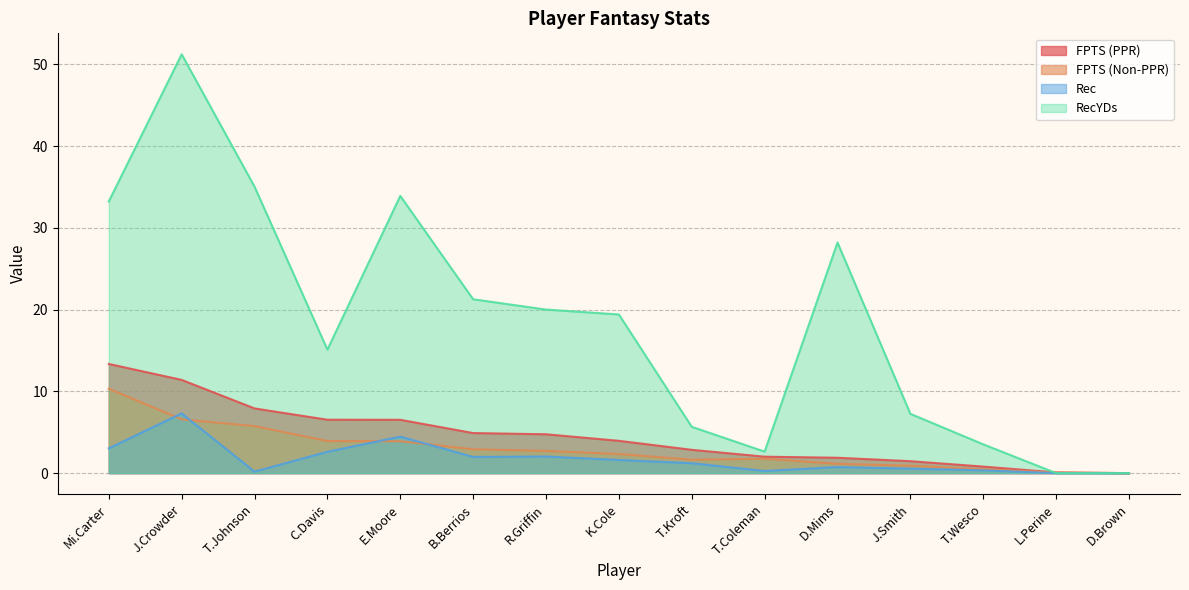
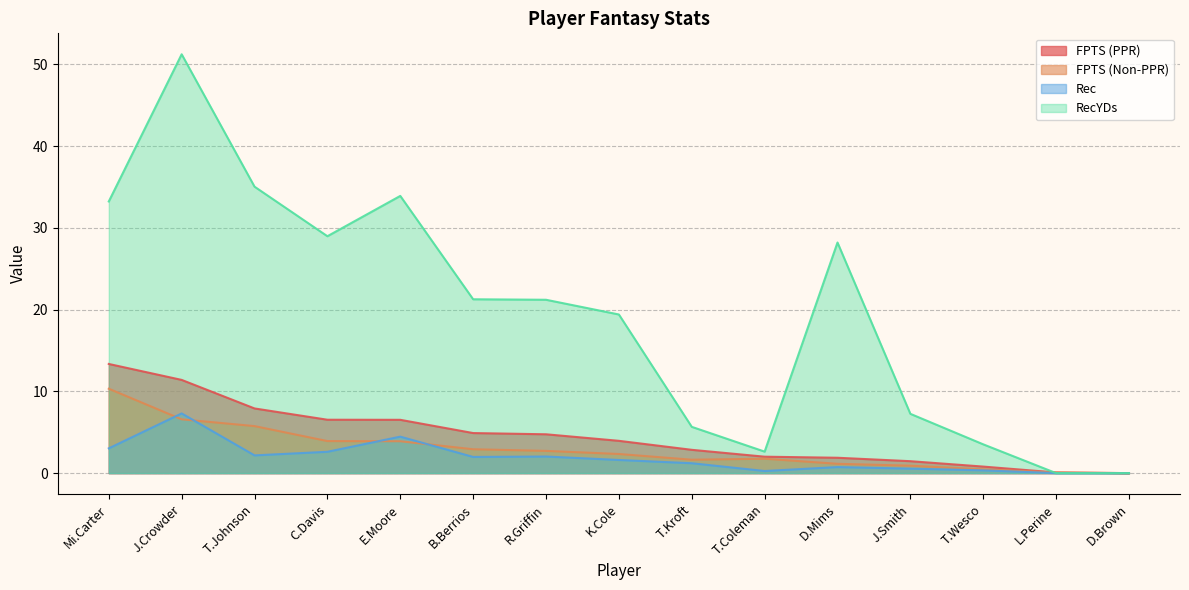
Rec, T.Johnson: 0 -> 2
RecYDs, C.Davis: 15 -> 29
RecYDs, R.Griffin: 20 -> 21
